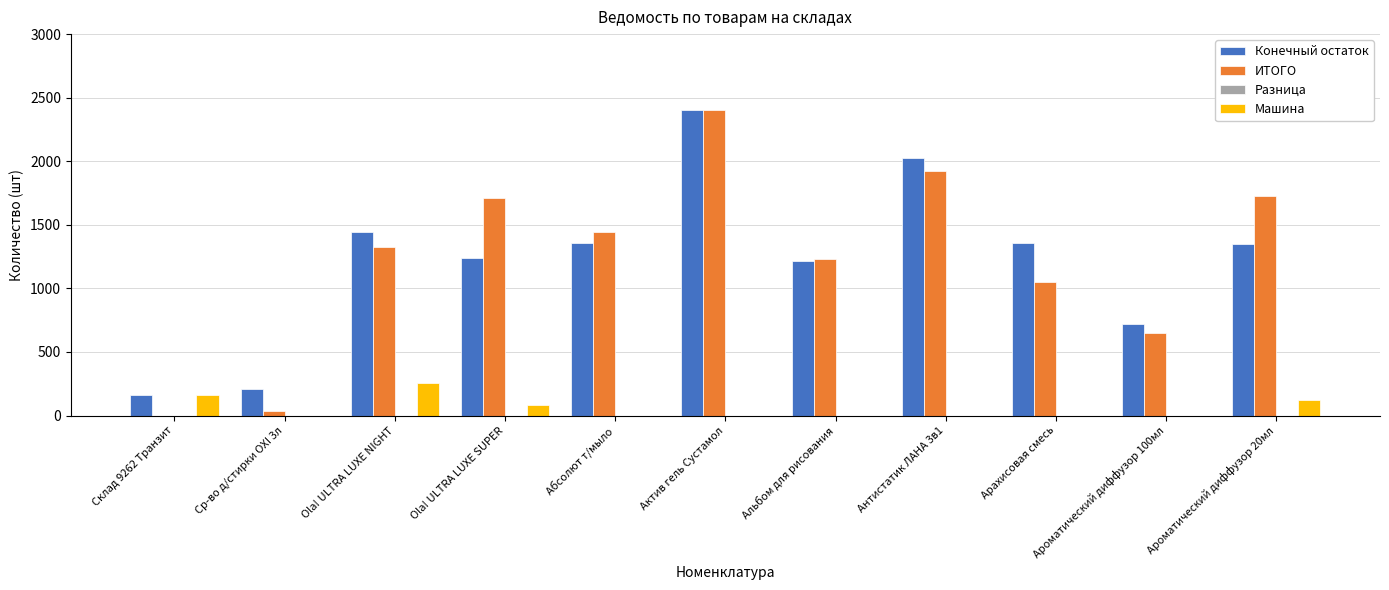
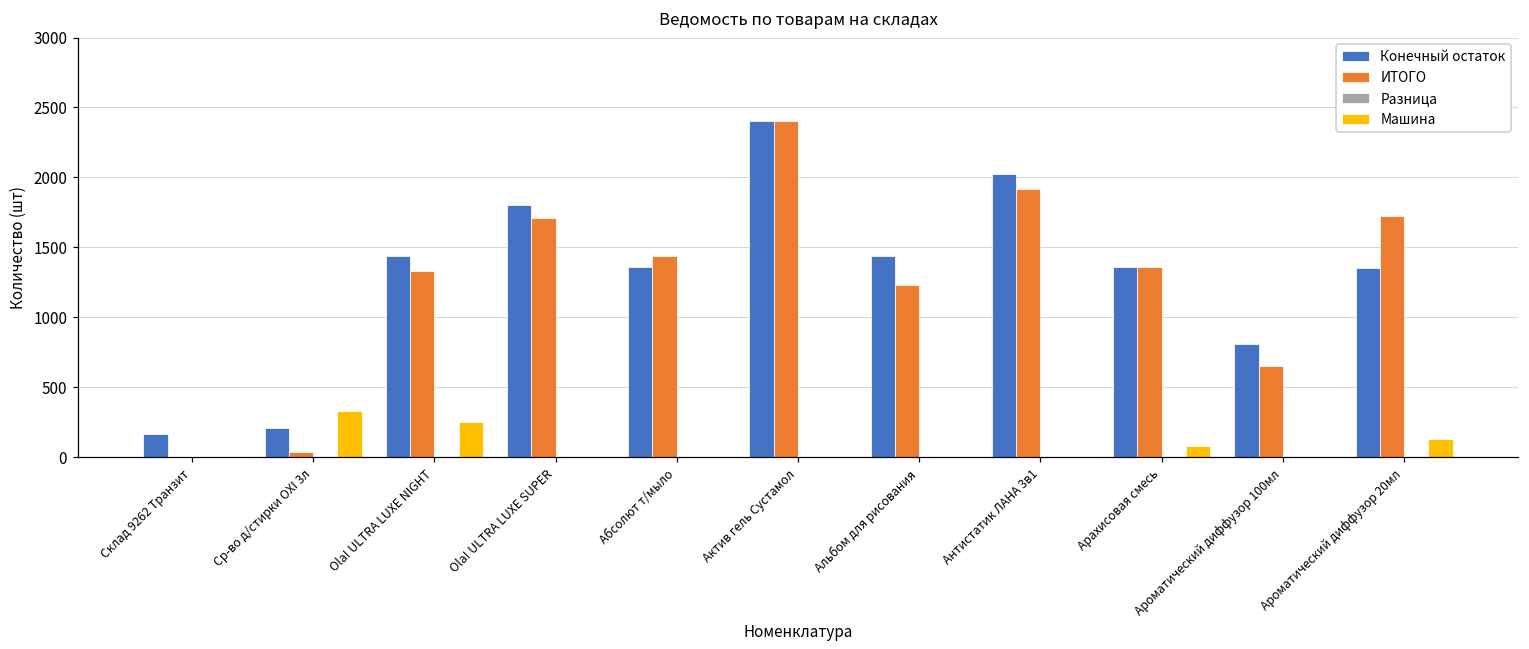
Машина, Склад 9262 Транзит: 160 -> 0
Машина, Cр-во д/стирки OXI 3л: 0 -> 330
Конечный остаток, Ola! ULTRA LUXE SUPER: 1240 -> 1800
Машина, Ola! ULTRA LUXE SUPER: 80 -> 0
Конечный остаток, Альбом для рисования: 1210 -> 1440
ИТОГО, Арахисовая смесь: 1050 -> 1360
Машина, Арахисовая смесь: 0 -> 80
Конечный остаток, Ароматический диффузор 100мл: 720 -> 810
